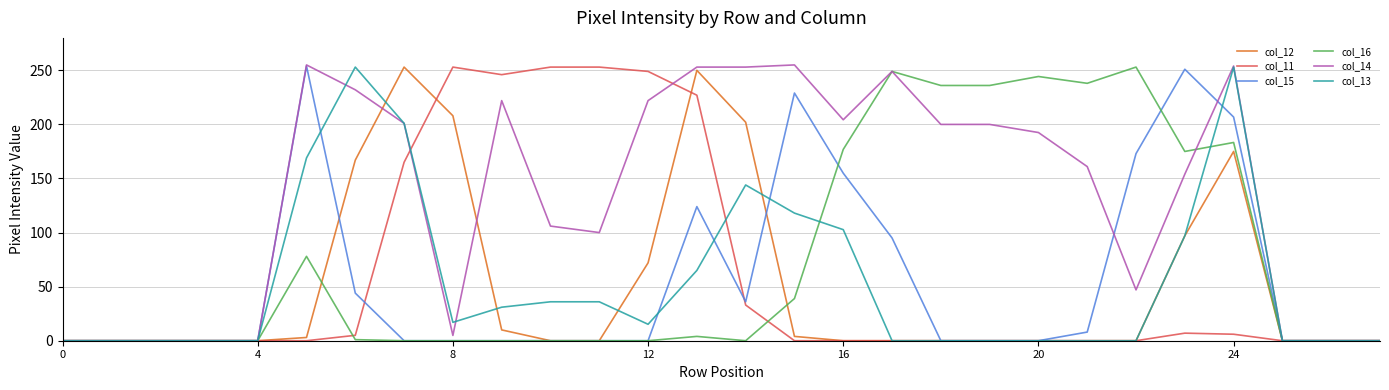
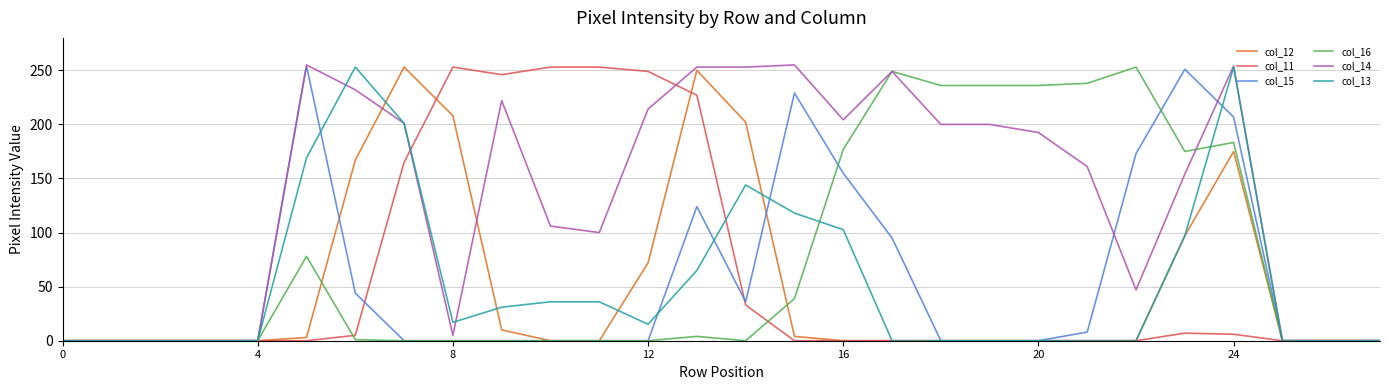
col_14, 12: 222 -> 214
col_16, 20: 244 -> 236
